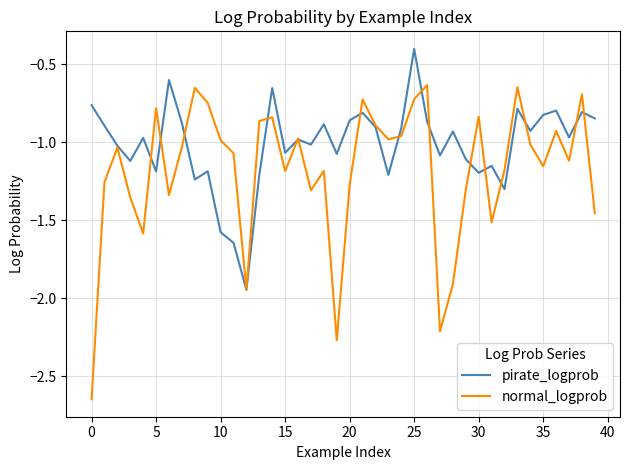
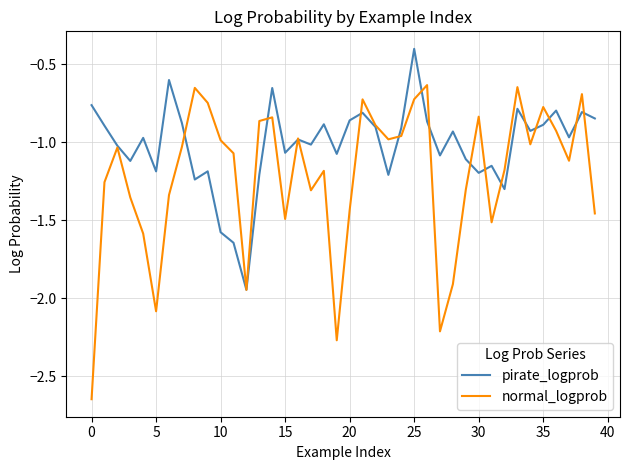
normal_logprob, 5: -0.78 -> -2.08
normal_logprob, 15: -1.18 -> -1.49
normal_logprob, 20: -1.27 -> -1.44
pirate_logprob, 35: -0.82 -> -0.89
normal_logprob, 35: -1.15 -> -0.77
